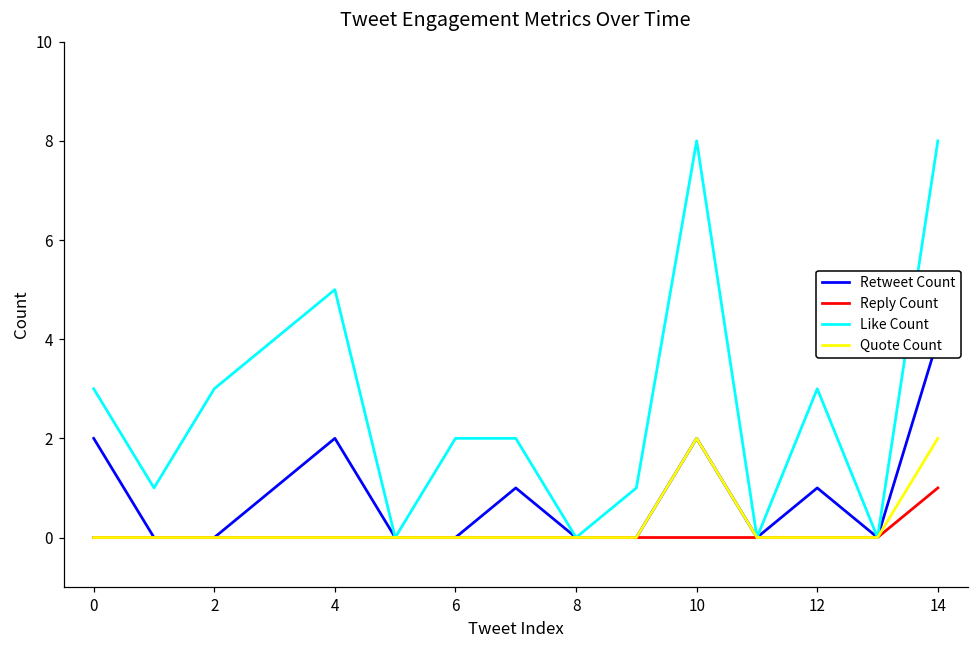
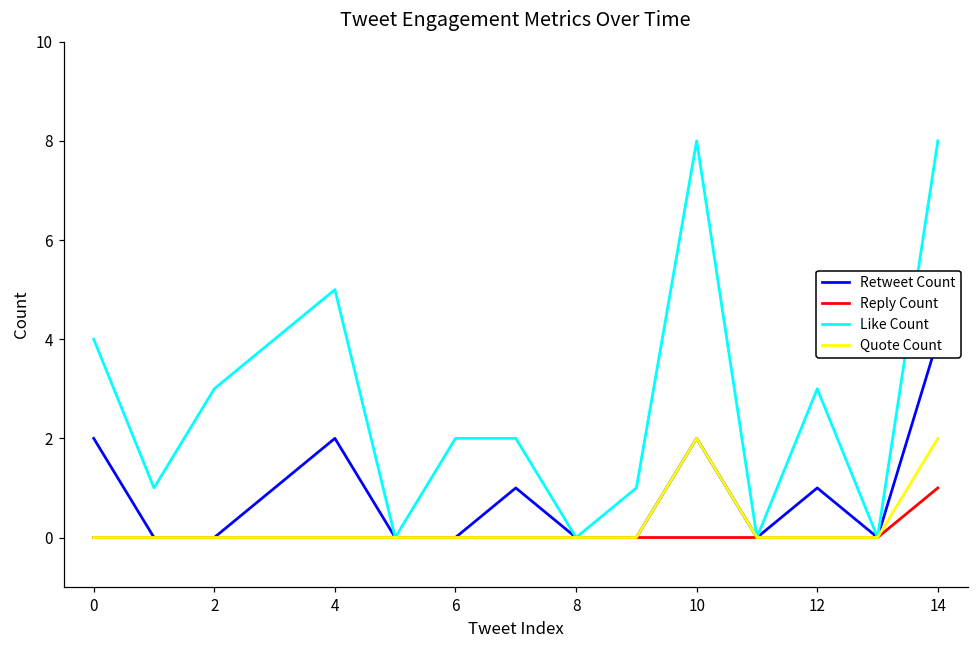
Like Count, 0: 3 -> 4
